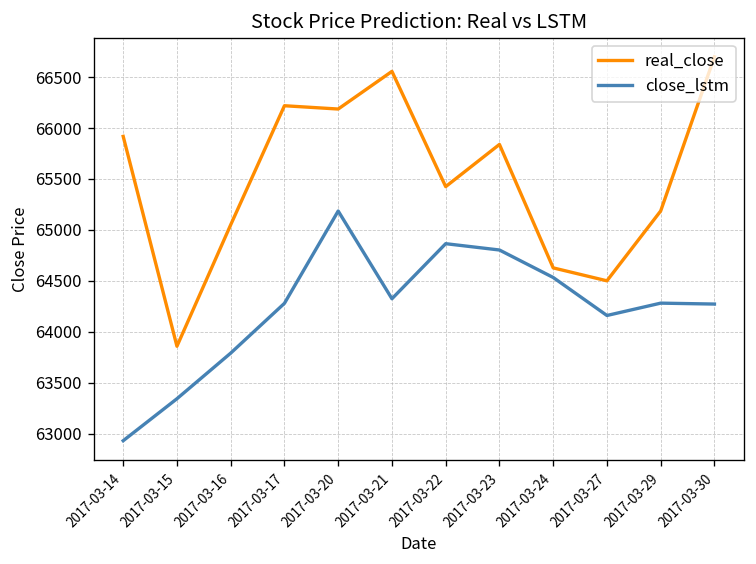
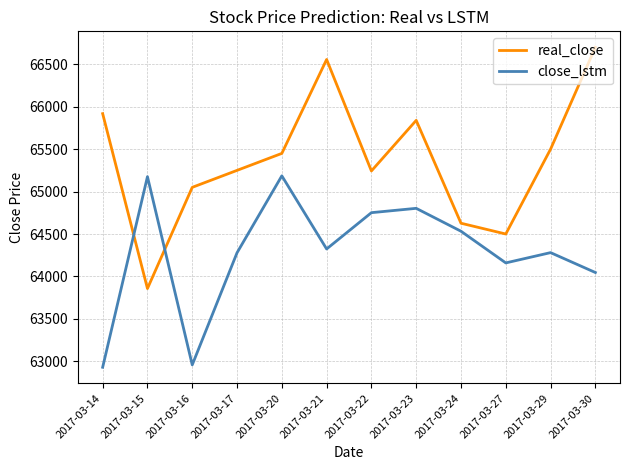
close_lstm, 2017-03-15: 63300 -> 65200
close_lstm, 2017-03-16: 63800 -> 63000
real_close, 2017-03-17: 66200 -> 65300
real_close, 2017-03-20: 66200 -> 65500
real_close, 2017-03-22: 65400 -> 65200
close_lstm, 2017-03-22: 64900 -> 64800
real_close, 2017-03-29: 65200 -> 65500
close_lstm, 2017-03-30: 64300 -> 64000
